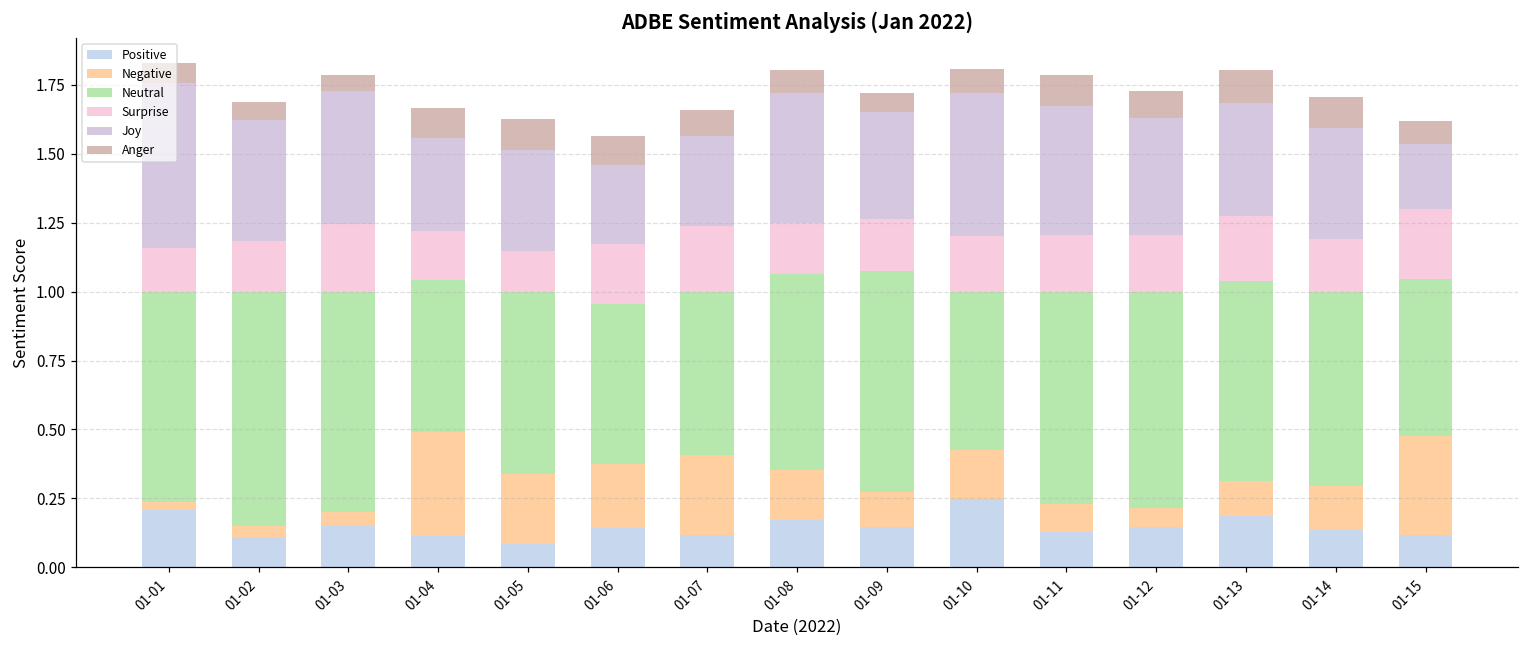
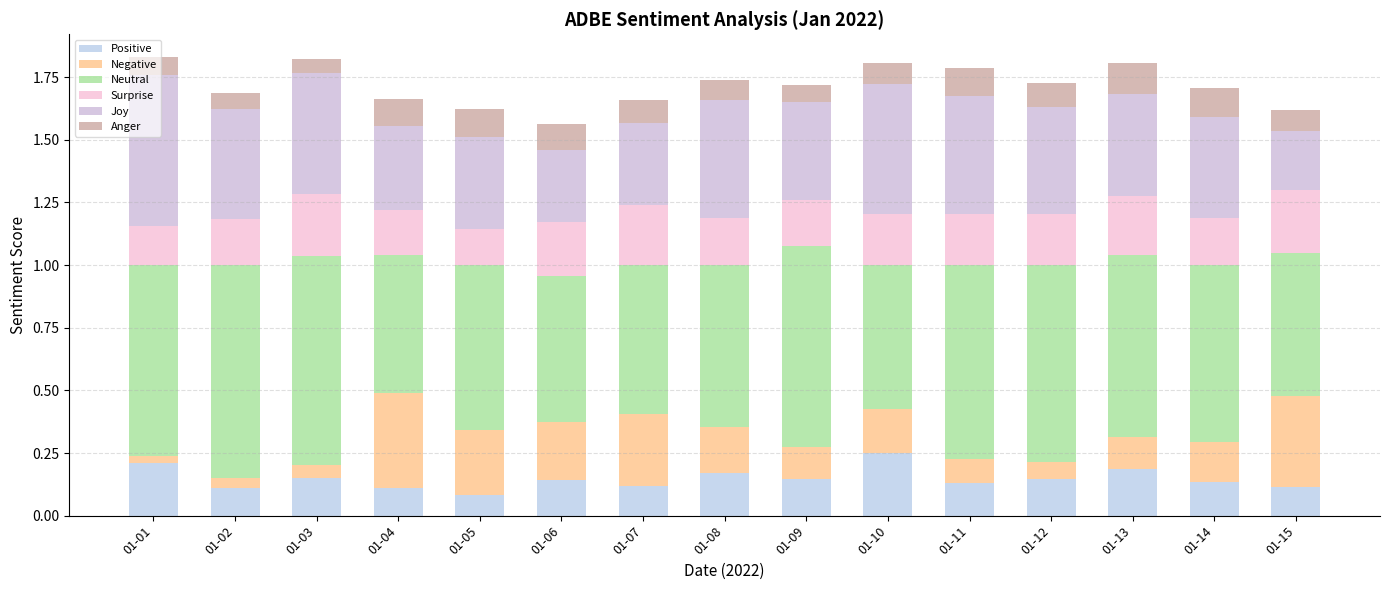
Neutral, 01-03: 0.80 -> 0.84
Neutral, 01-08: 0.71 -> 0.65
